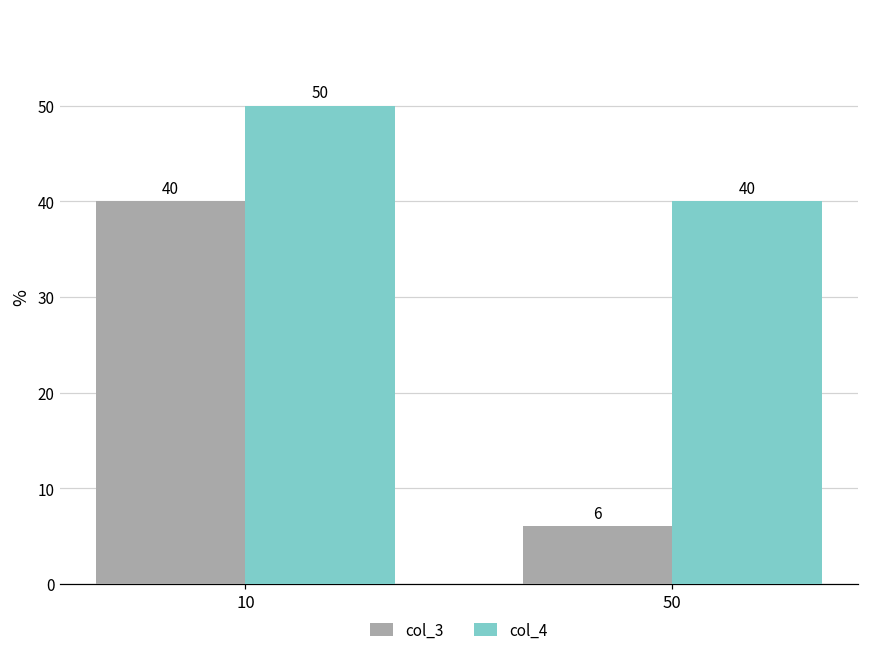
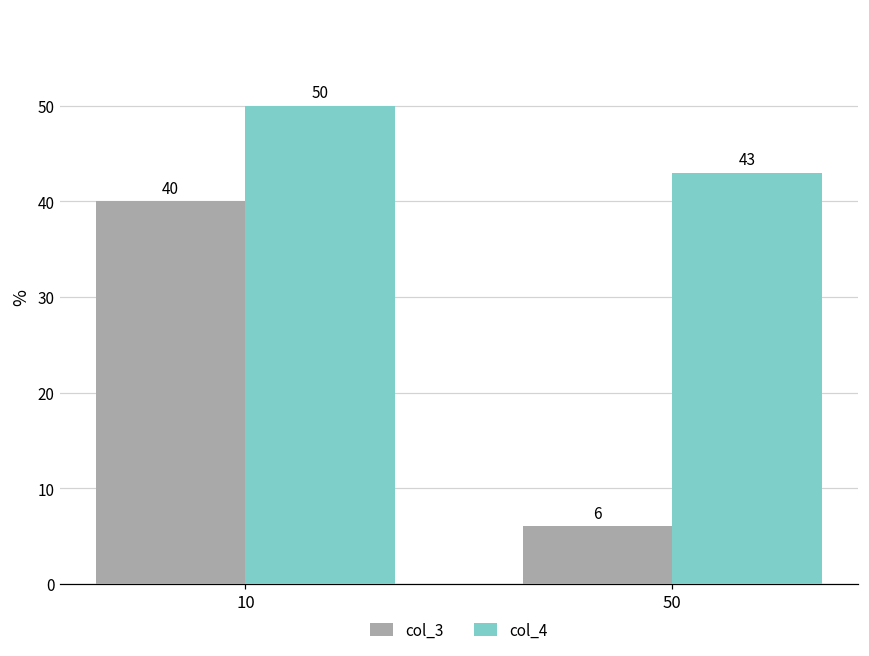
col_4, 50: 40 -> 43
